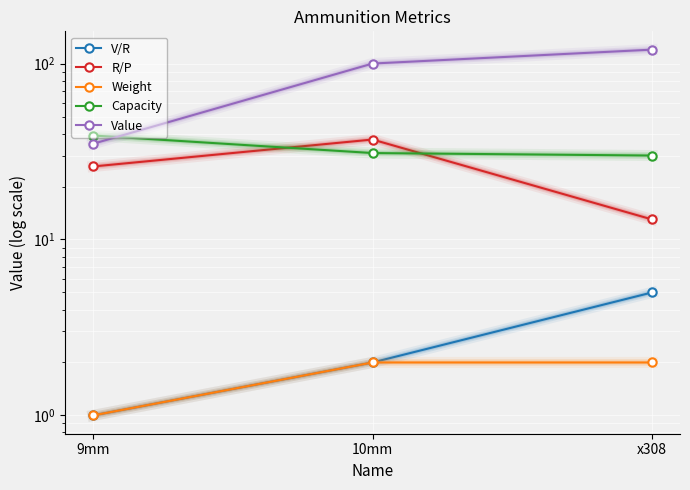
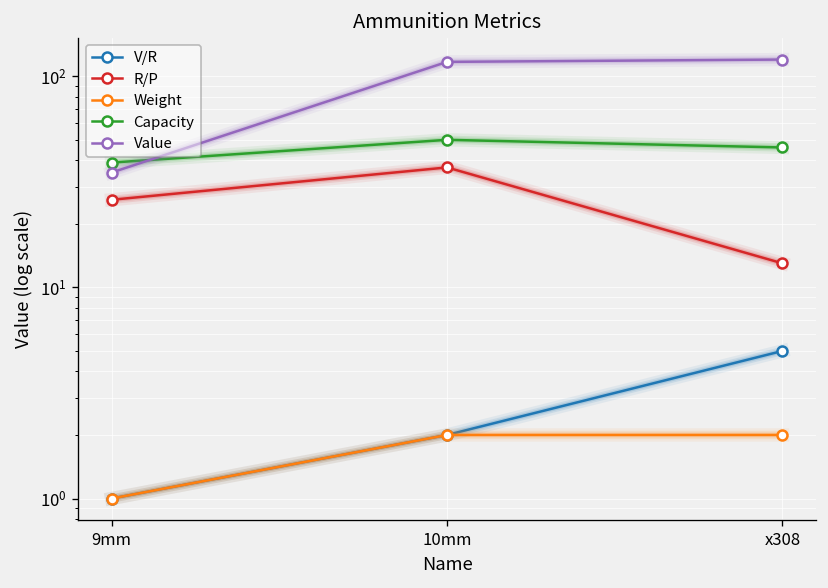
Capacity, 10mm: 31 -> 50
Value, 10mm: 100 -> 120
Capacity, x308: 30 -> 46
